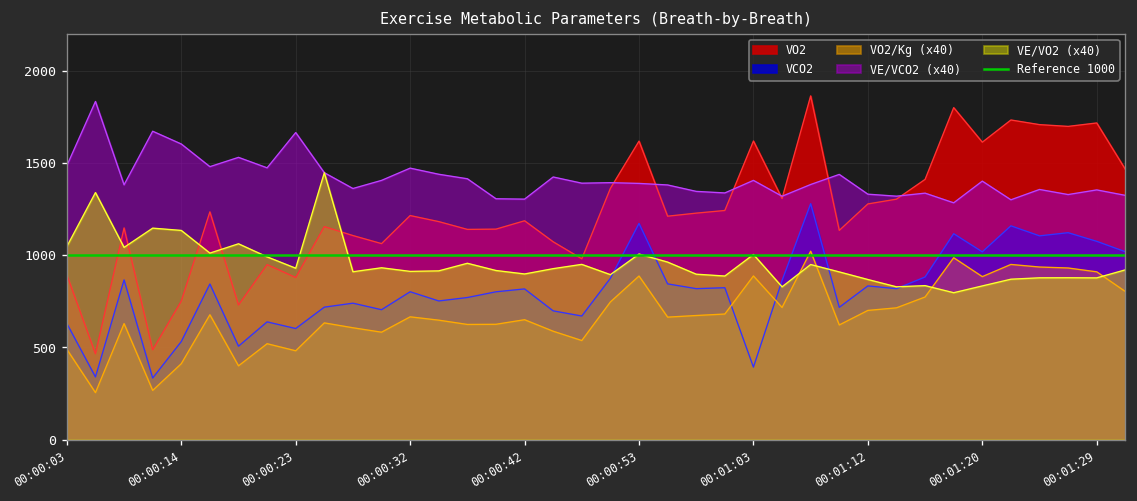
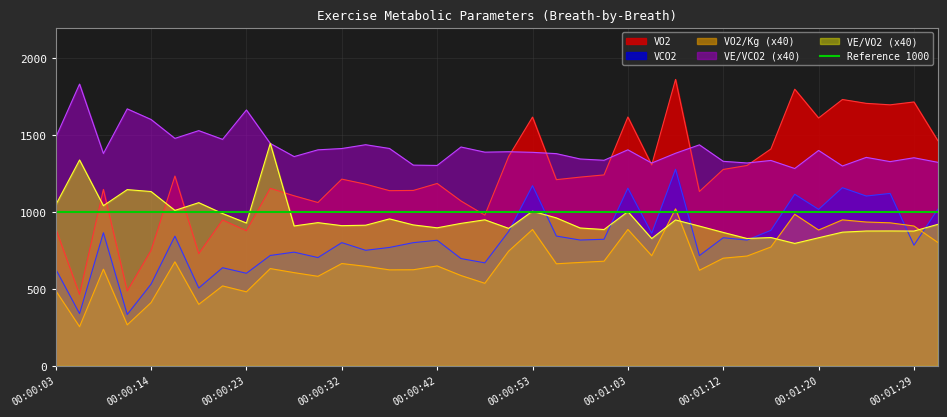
VE/VCO2 (x40), 00:00:32: 1470 -> 1410
VCO2, 00:01:03: 390 -> 1160
VCO2, 00:01:29: 1070 -> 780
